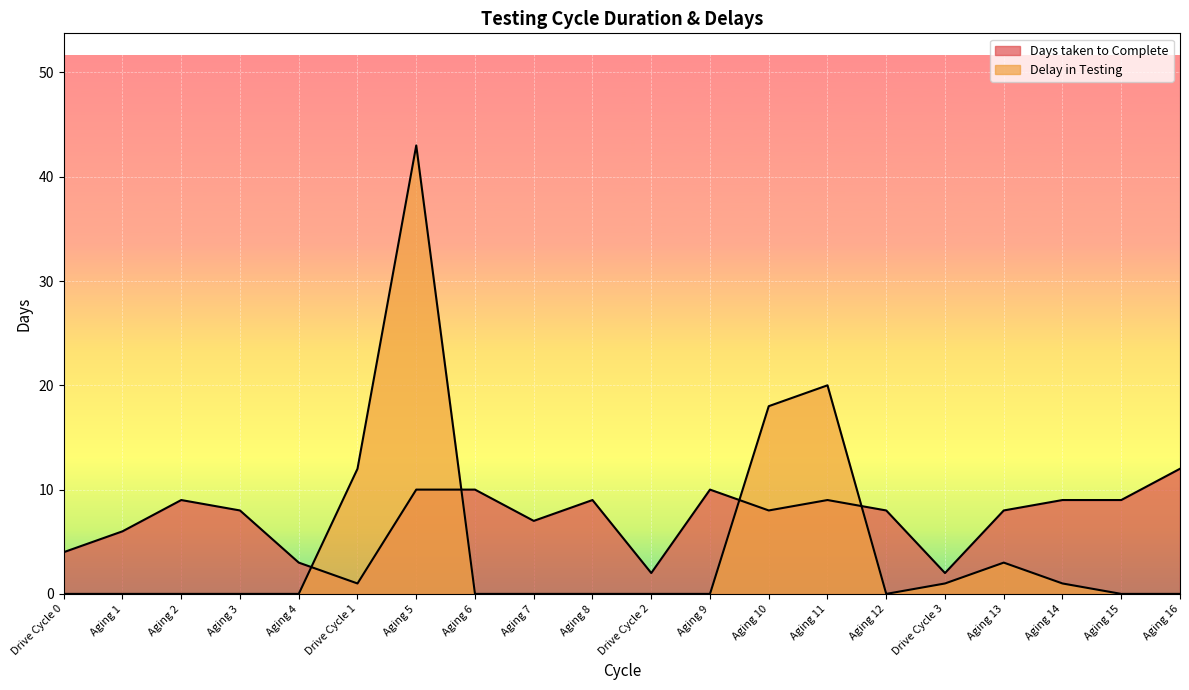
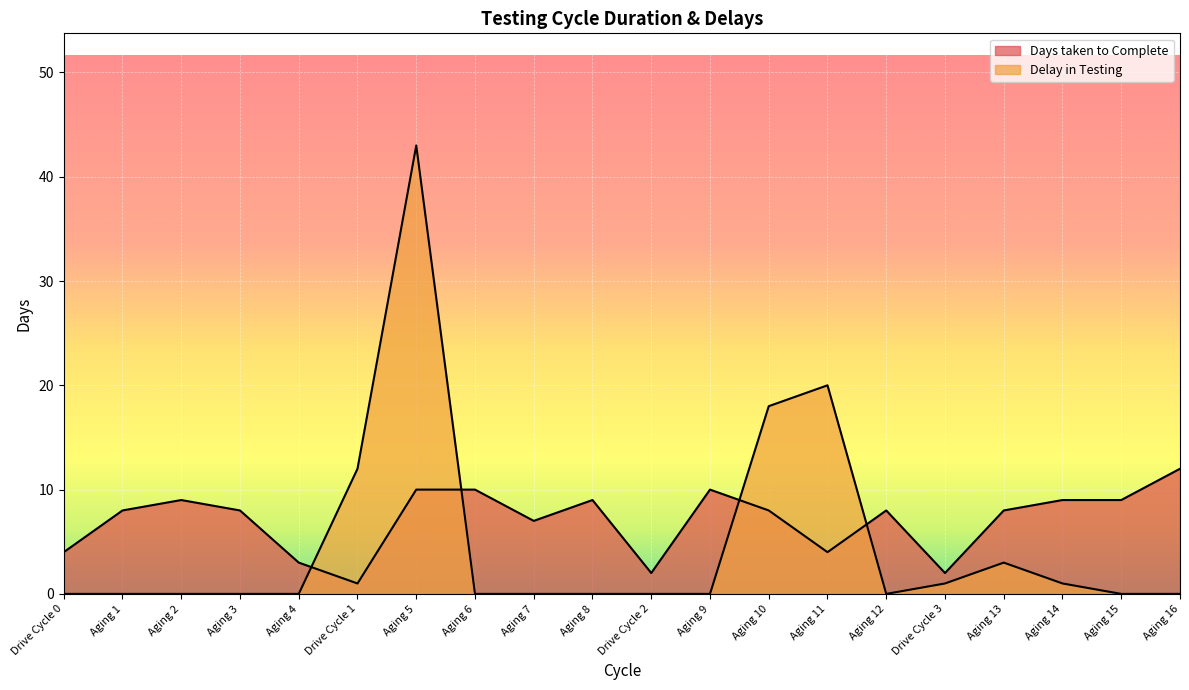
Days taken to Complete, Aging 1: 6 -> 8
Days taken to Complete, Aging 11: 9 -> 4
